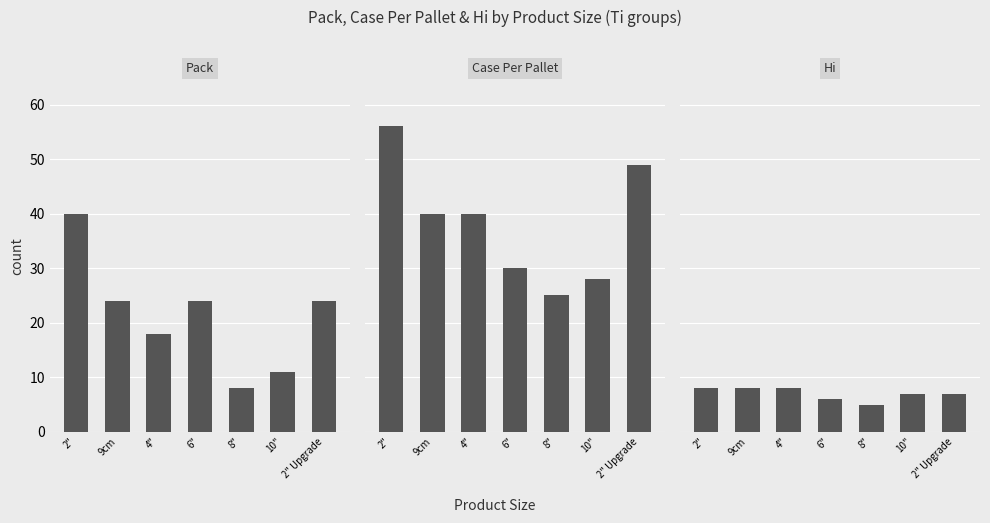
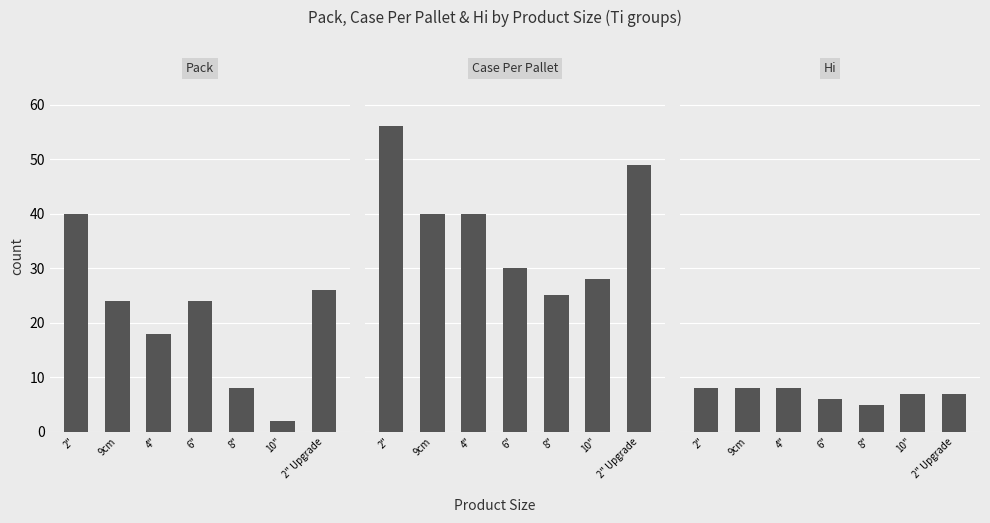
Pack, 10": 11 -> 2
Pack, 2" Upgrade: 24 -> 26
